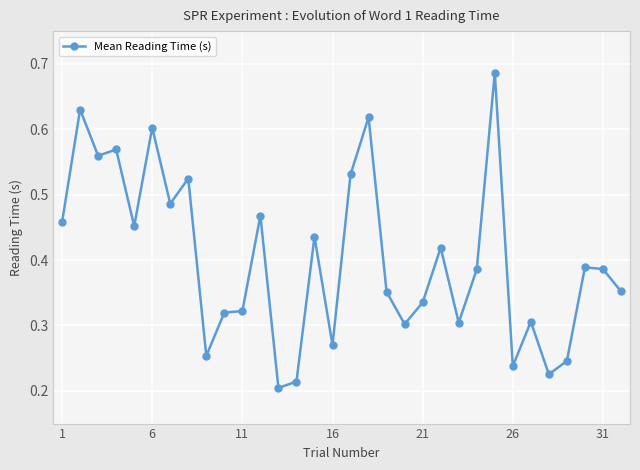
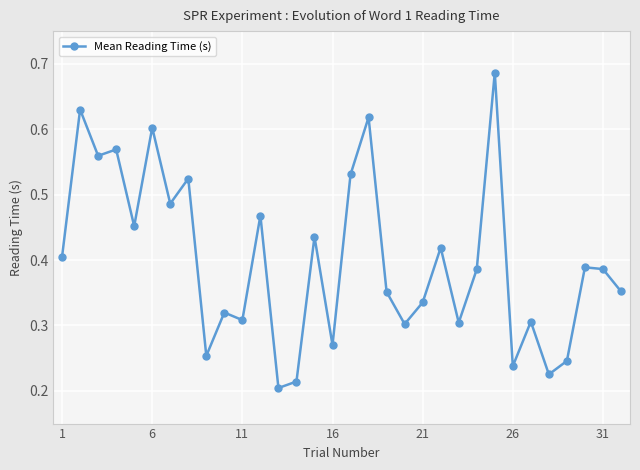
1: 0.46 -> 0.41
11: 0.32 -> 0.31
